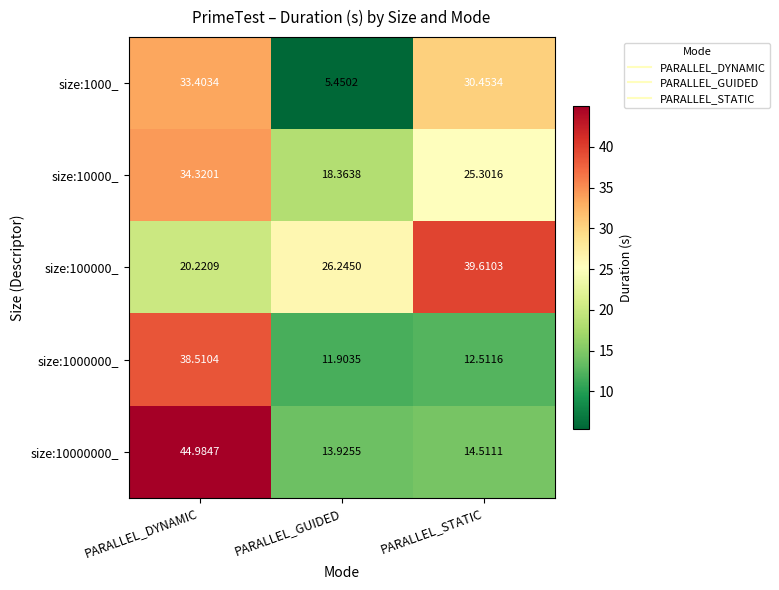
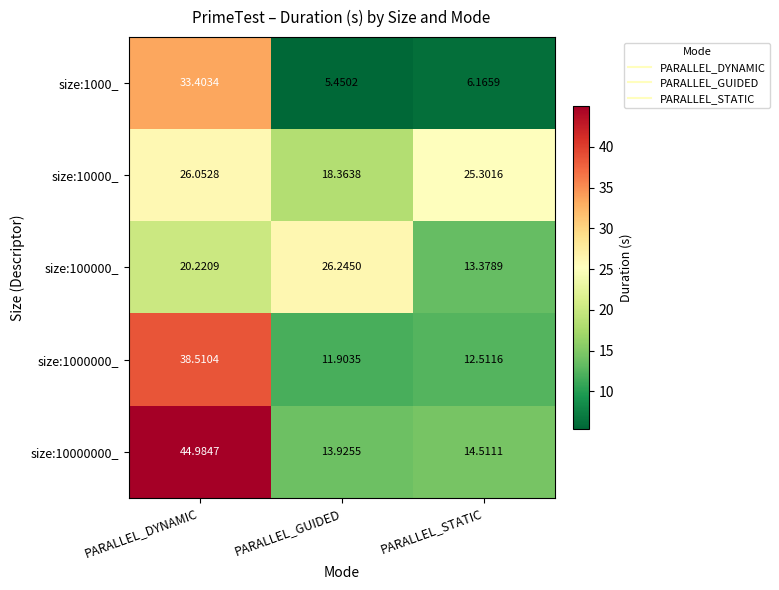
size:1000_, PARALLEL_STATIC: 30.4534 -> 6.1659
size:10000_, PARALLEL_DYNAMIC: 34.3201 -> 26.0528
size:100000_, PARALLEL_STATIC: 39.6103 -> 13.3789
